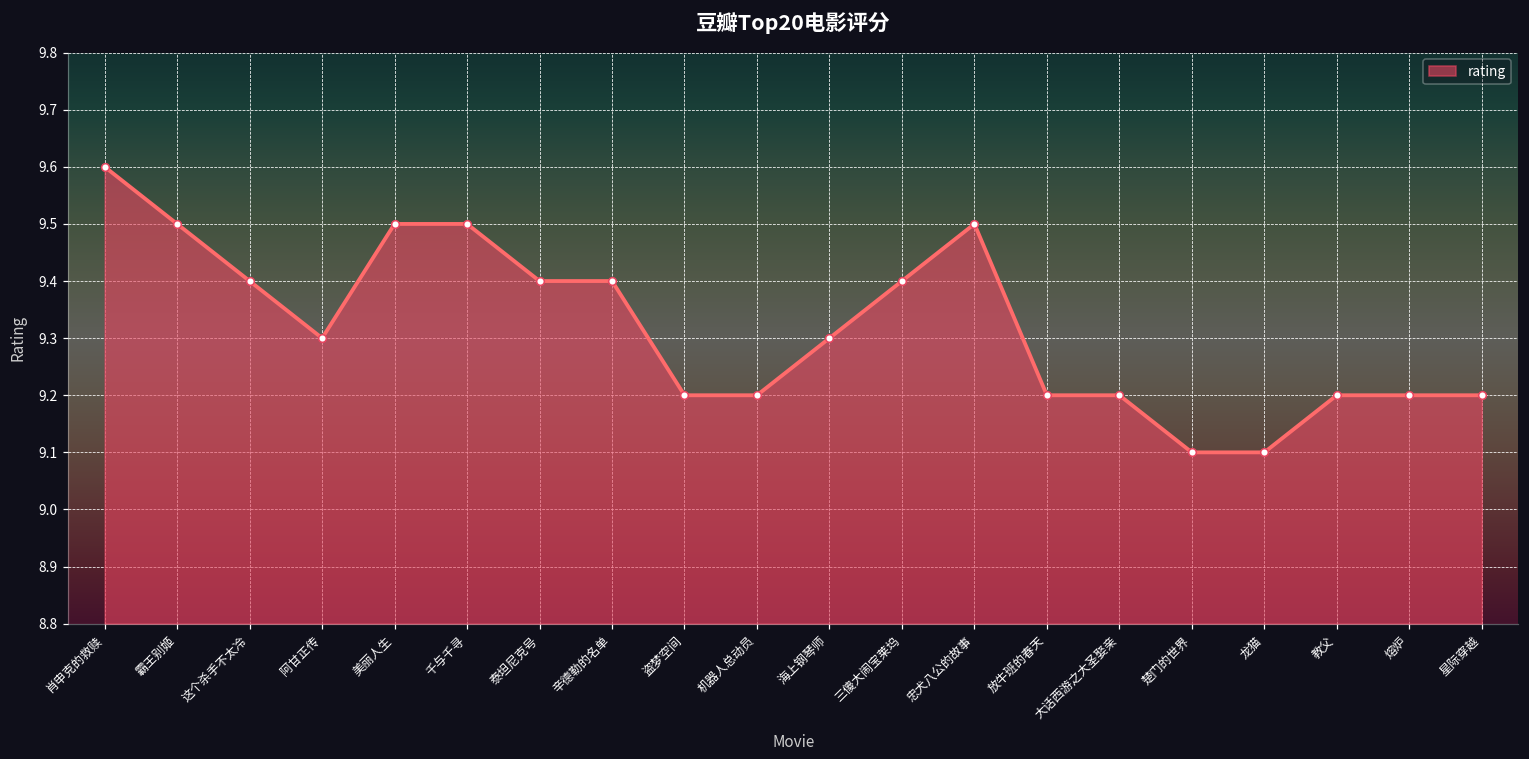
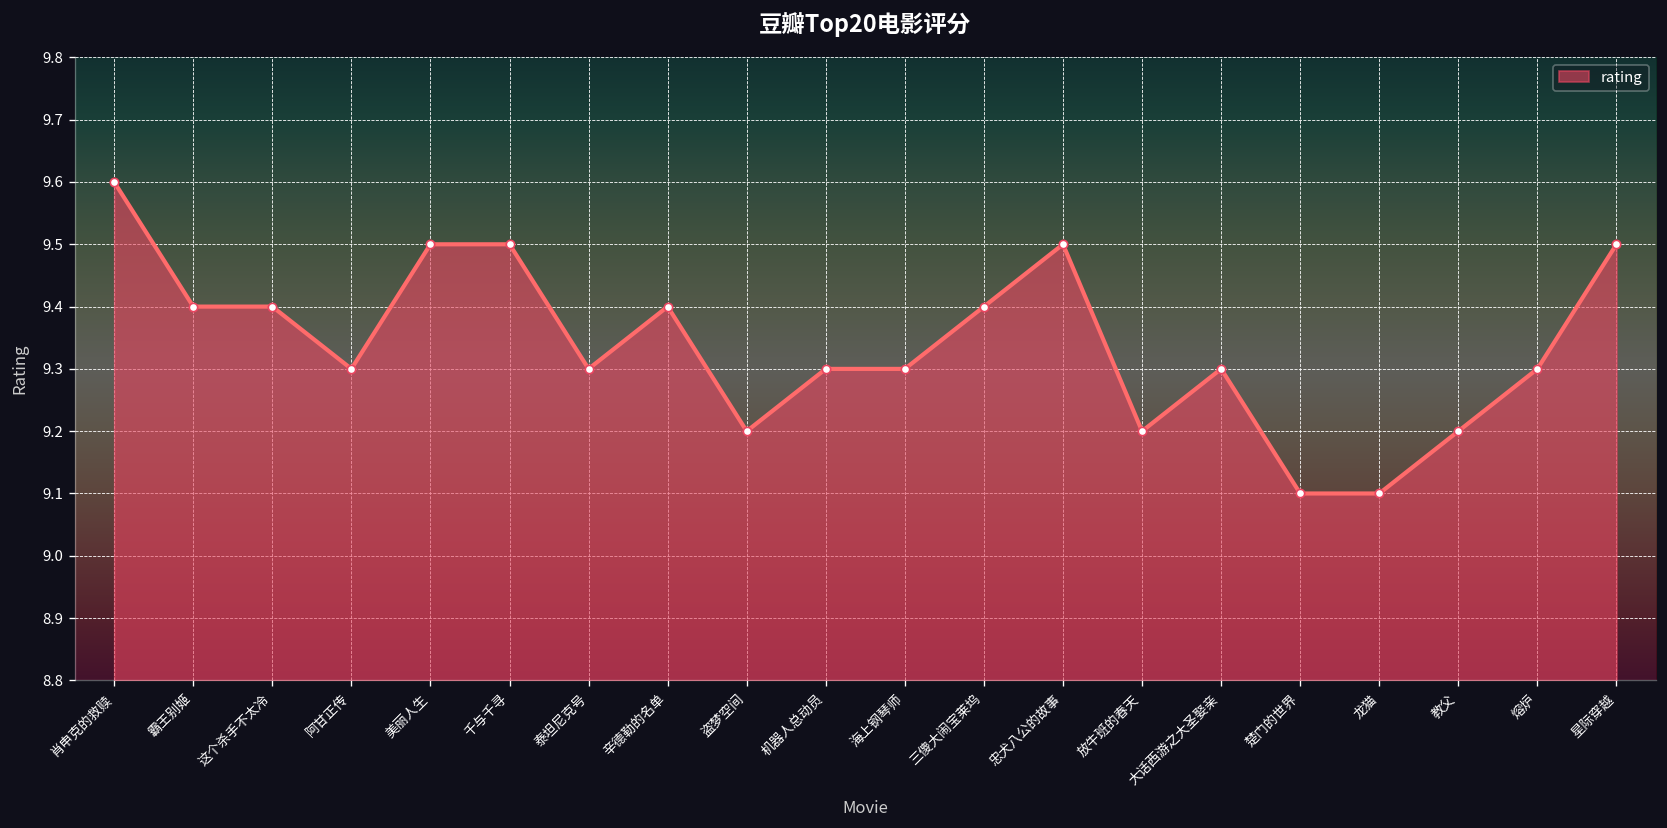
霸王别姬: 9.5 -> 9.4
泰坦尼克号: 9.4 -> 9.3
机器人总动员: 9.2 -> 9.3
大话西游之大圣娶亲: 9.2 -> 9.3
熔炉: 9.2 -> 9.3
星际穿越: 9.2 -> 9.5
